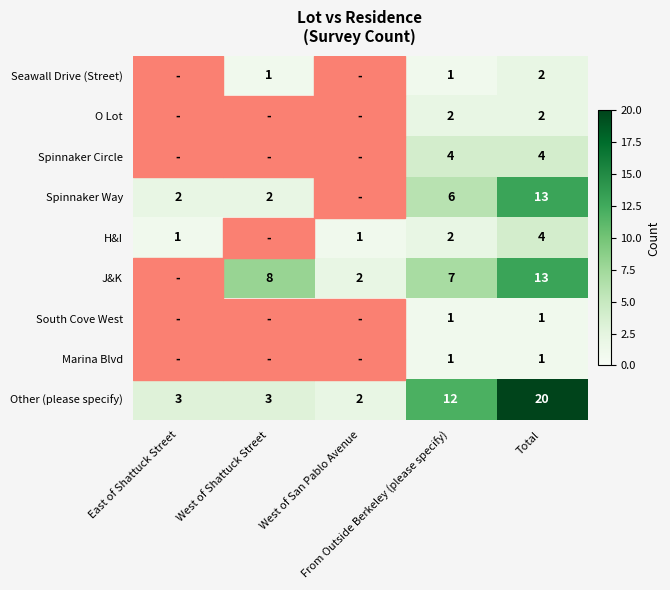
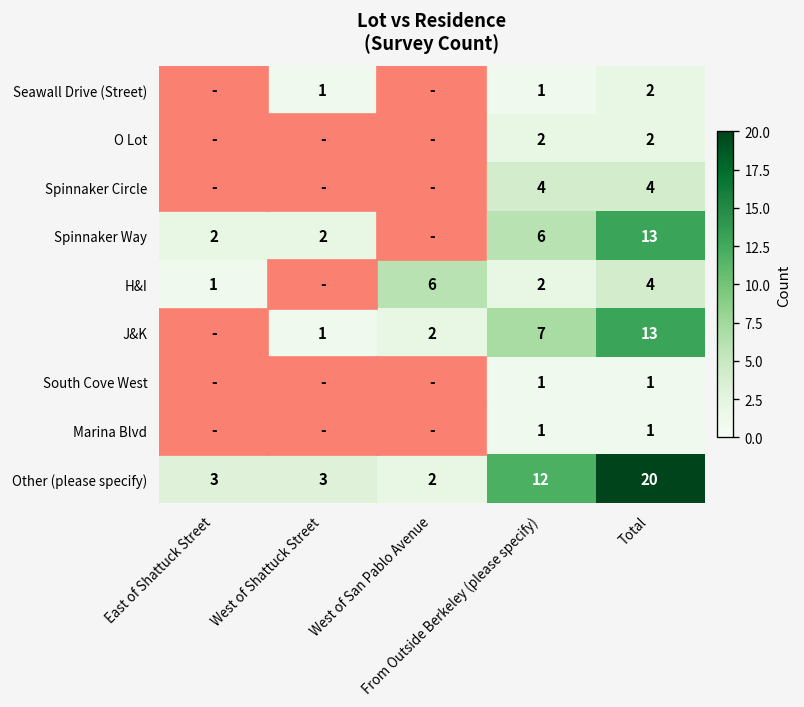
H&I, West of San Pablo Avenue: 1 -> 6
J&K, West of Shattuck Street: 8 -> 1
